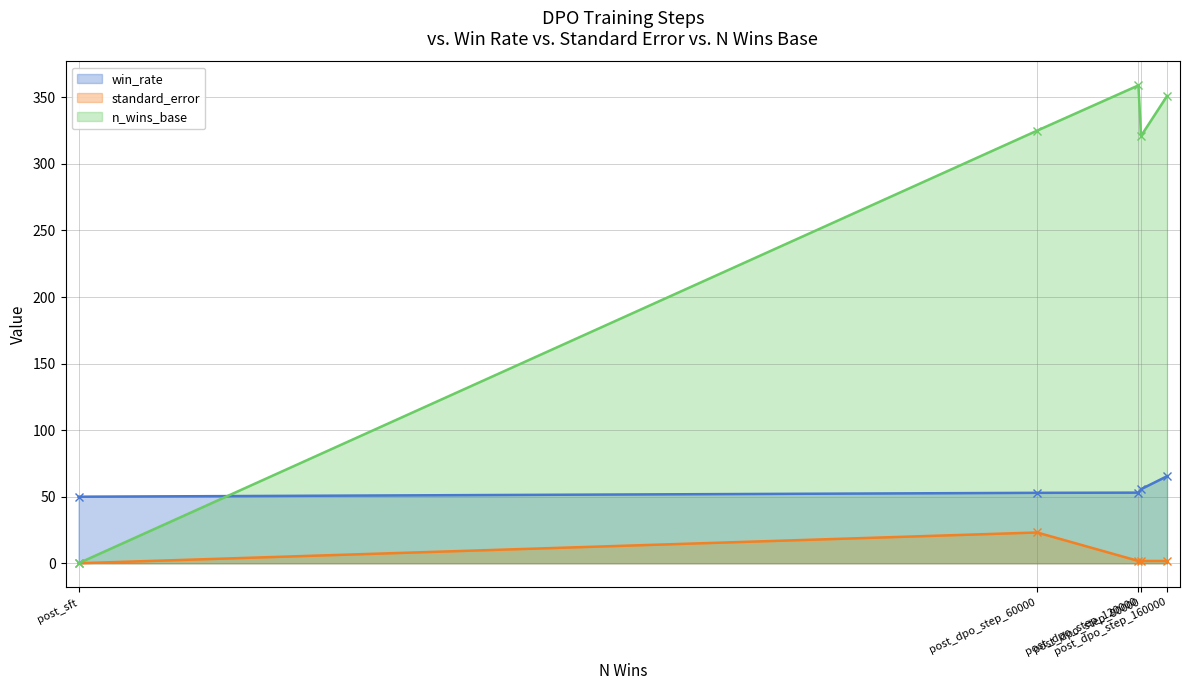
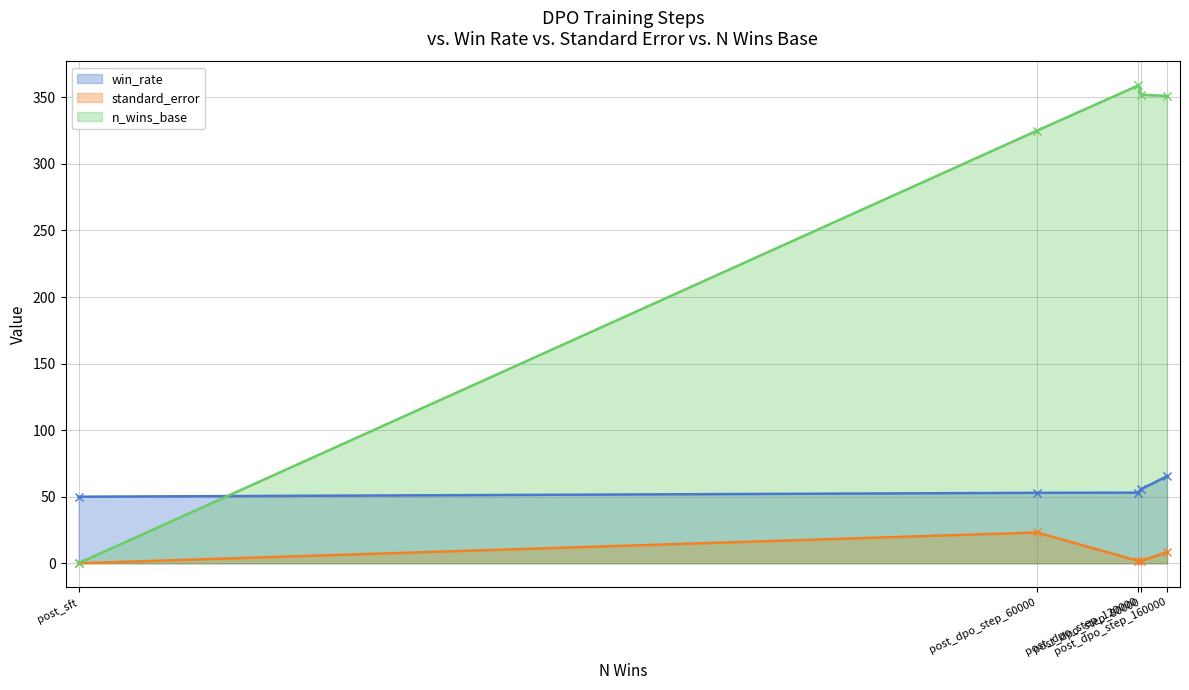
n_wins_base, post_dpo_step_80000: 321 -> 352
standard_error, post_dpo_step_160000: 2 -> 8
